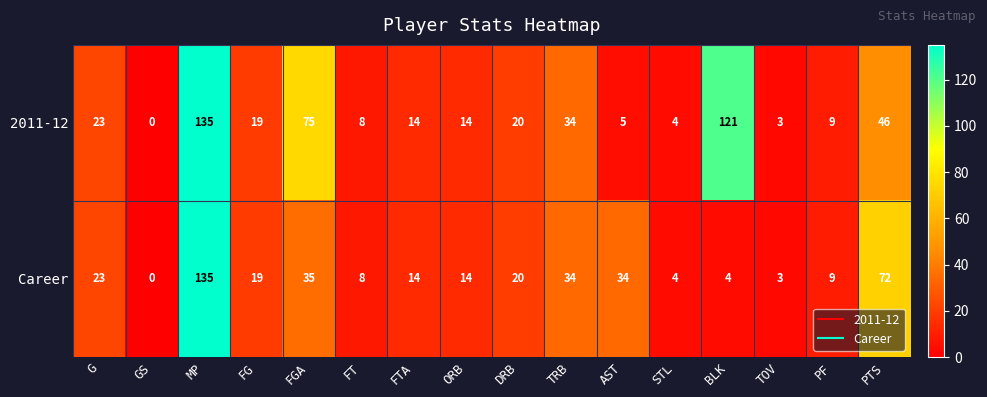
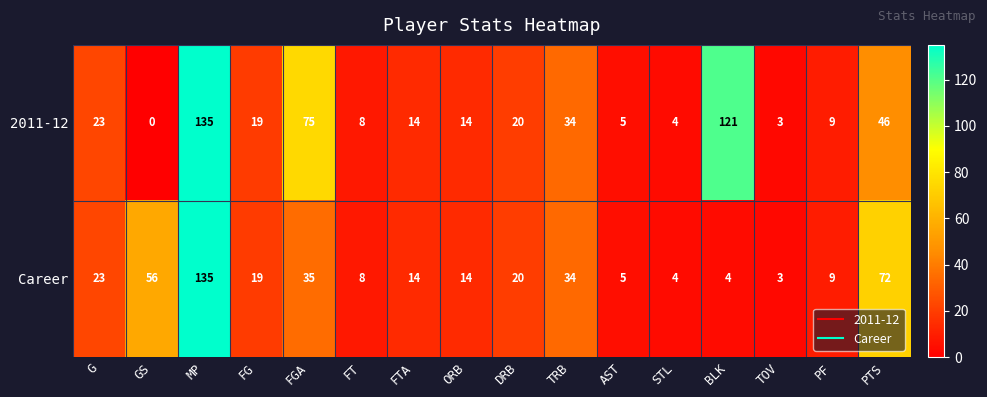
Career, GS: 0 -> 56
Career, AST: 34 -> 5
